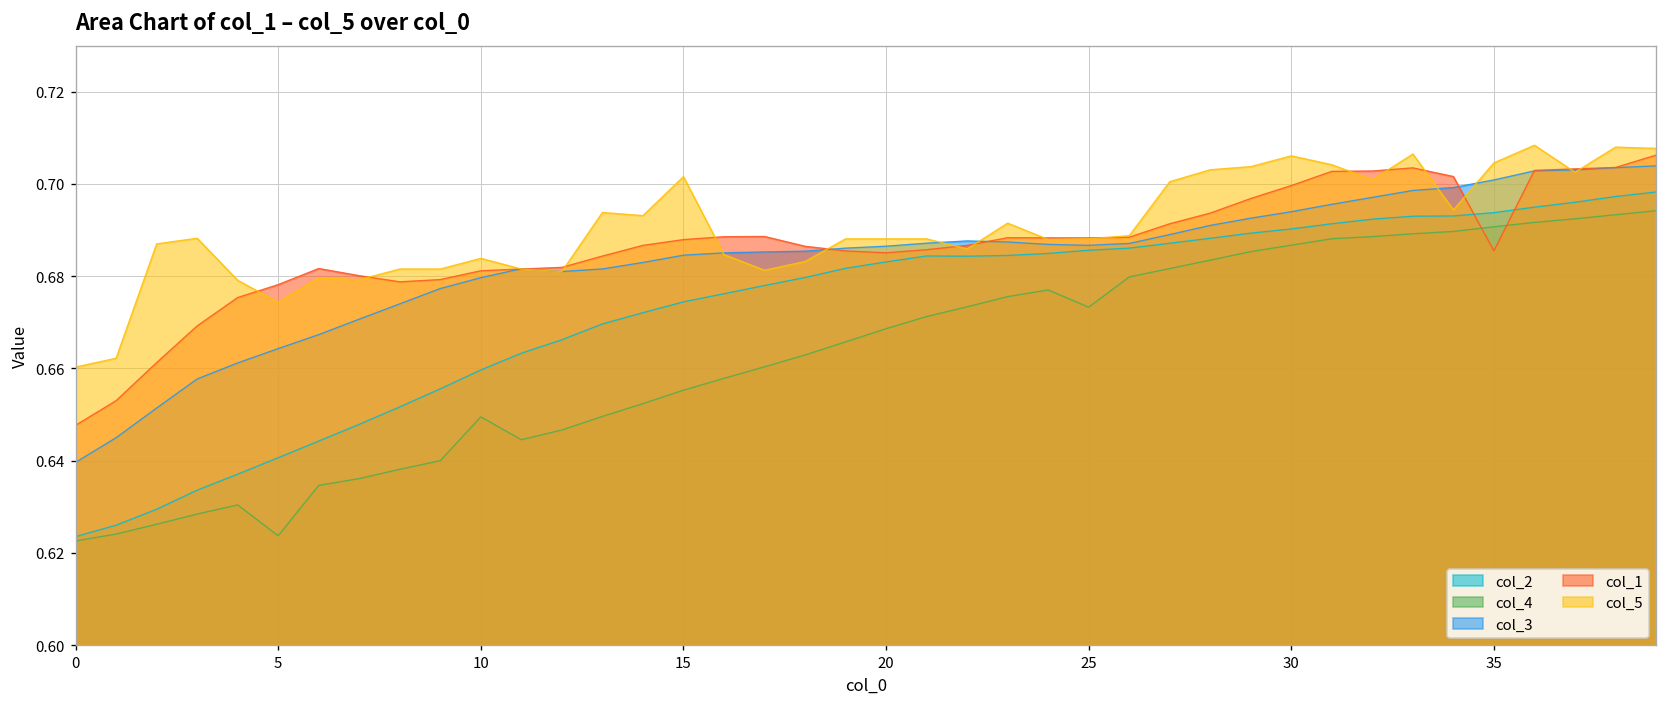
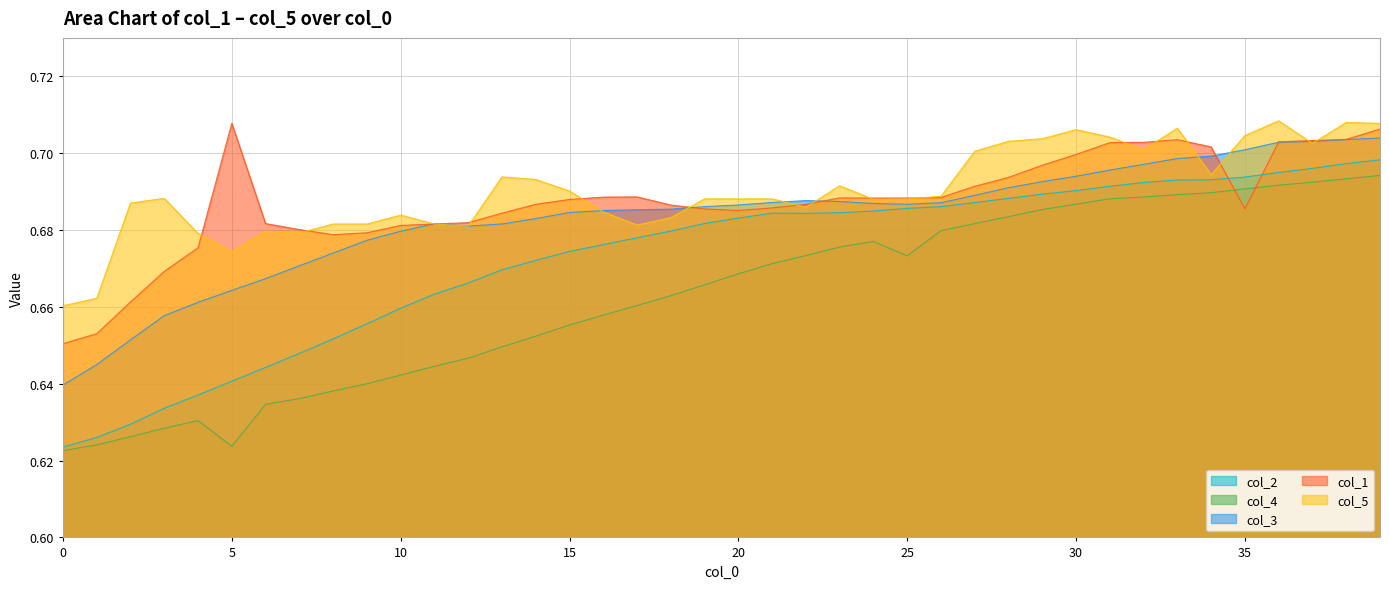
col_1, 0: 0.648 -> 0.650
col_1, 5: 0.678 -> 0.708
col_4, 10: 0.649 -> 0.642
col_5, 15: 0.702 -> 0.690
